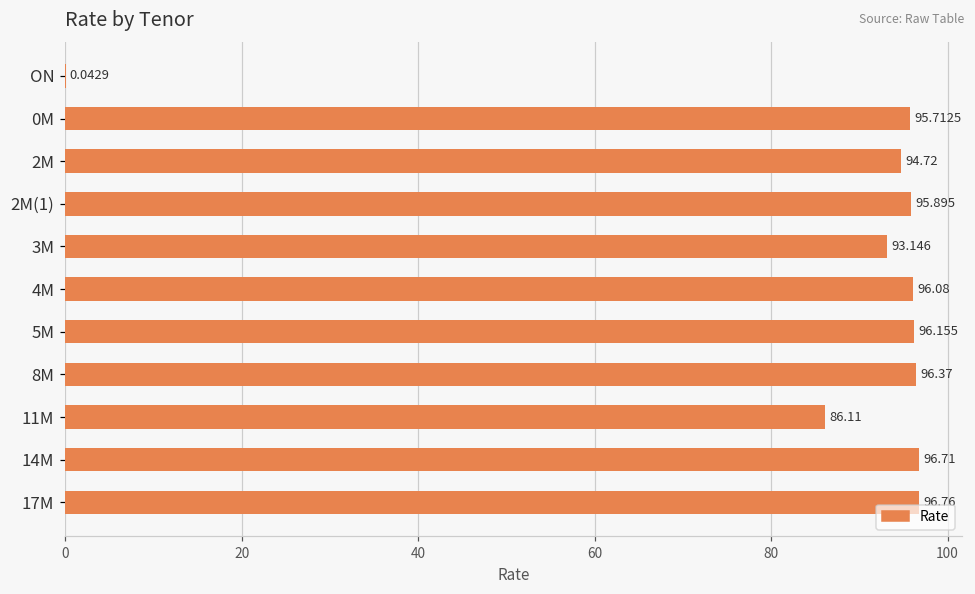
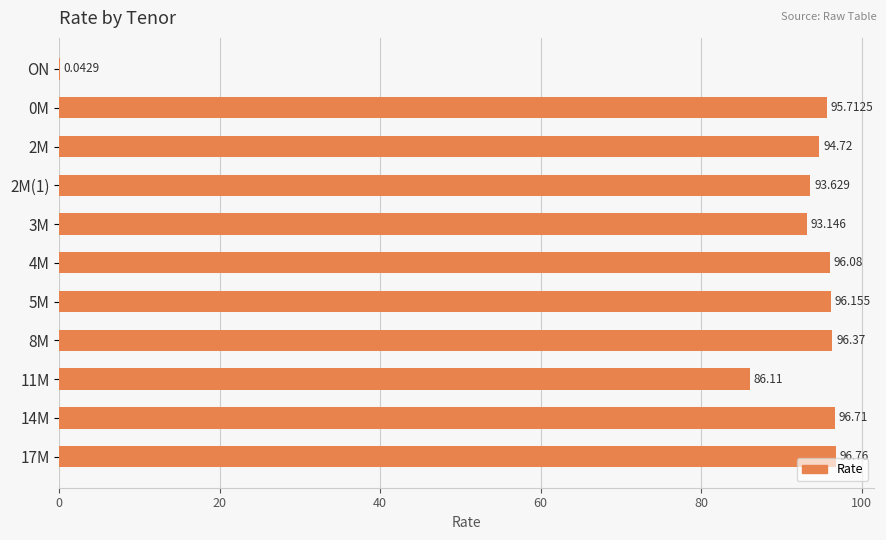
2M(1): 95.895 -> 93.629
